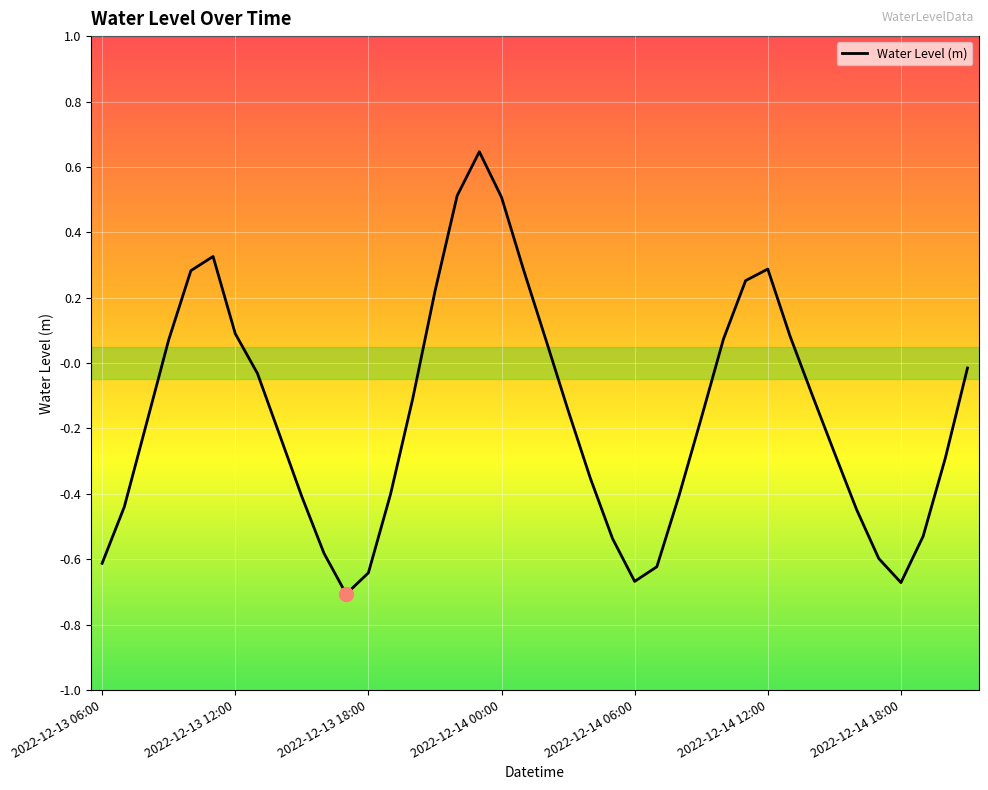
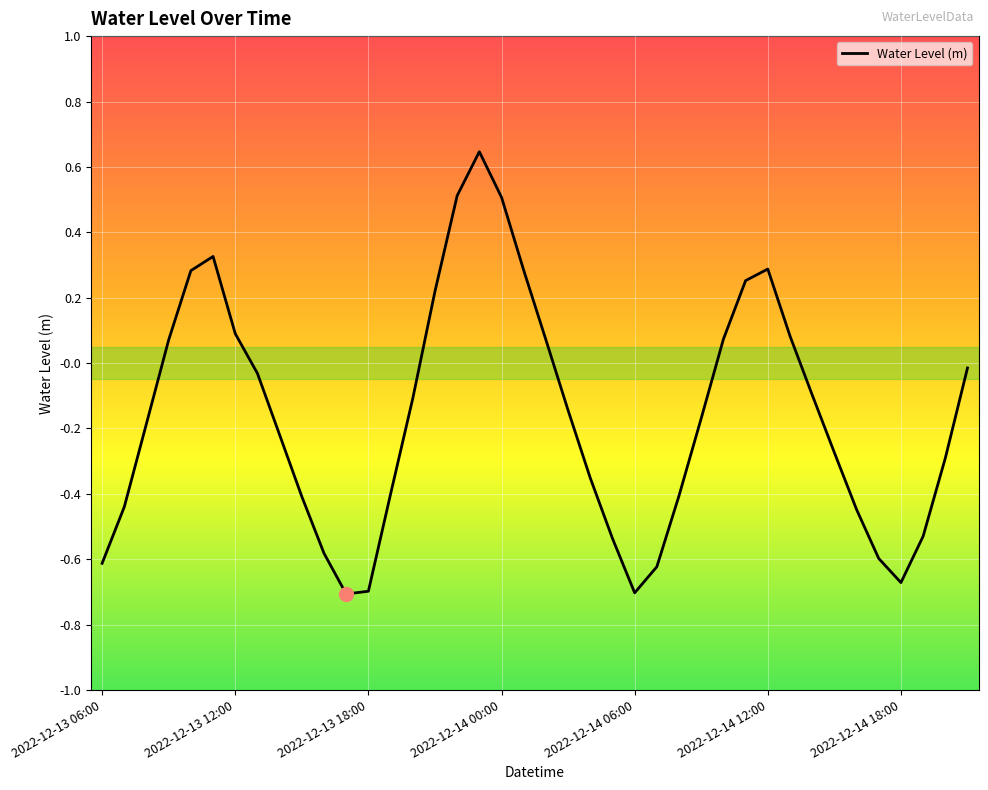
Water Level (m), 2022-12-13 18:00: -0.64 -> -0.70
Water Level (m), 2022-12-14 06:00: -0.67 -> -0.70
